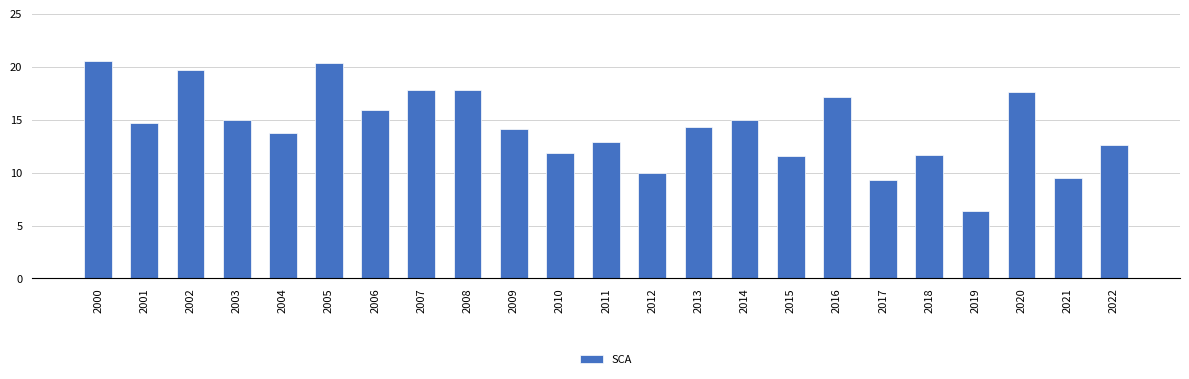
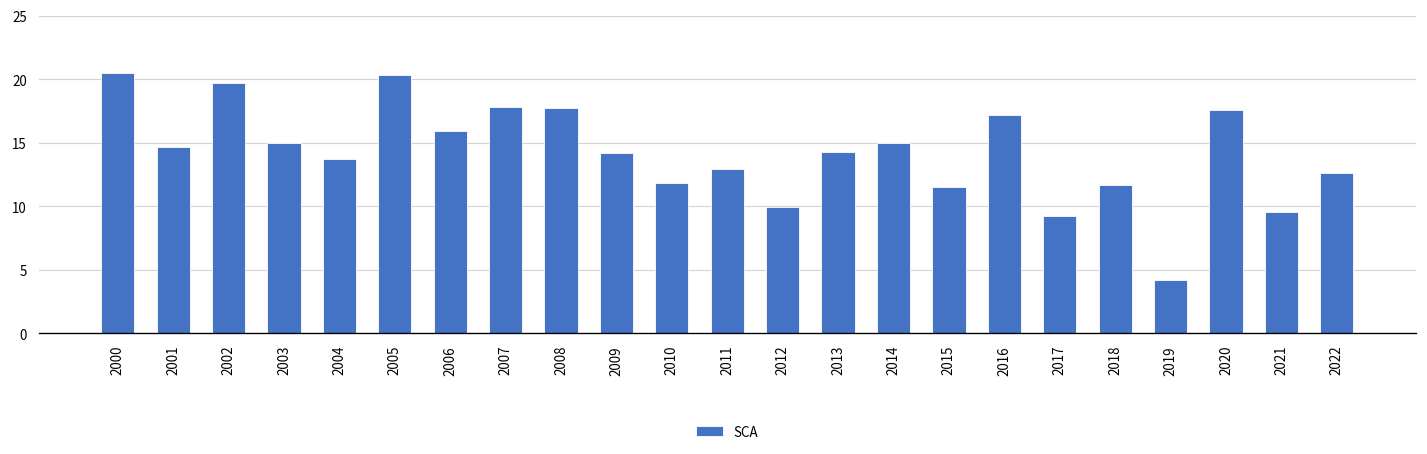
2019: 6.3 -> 4.2
